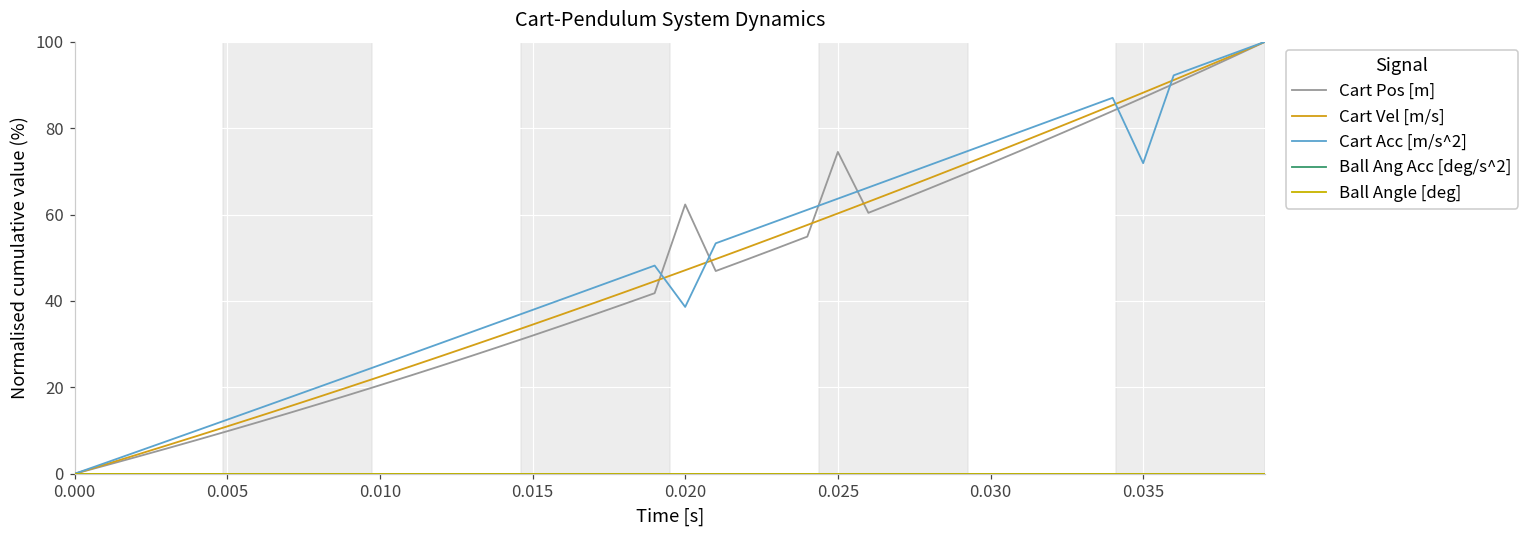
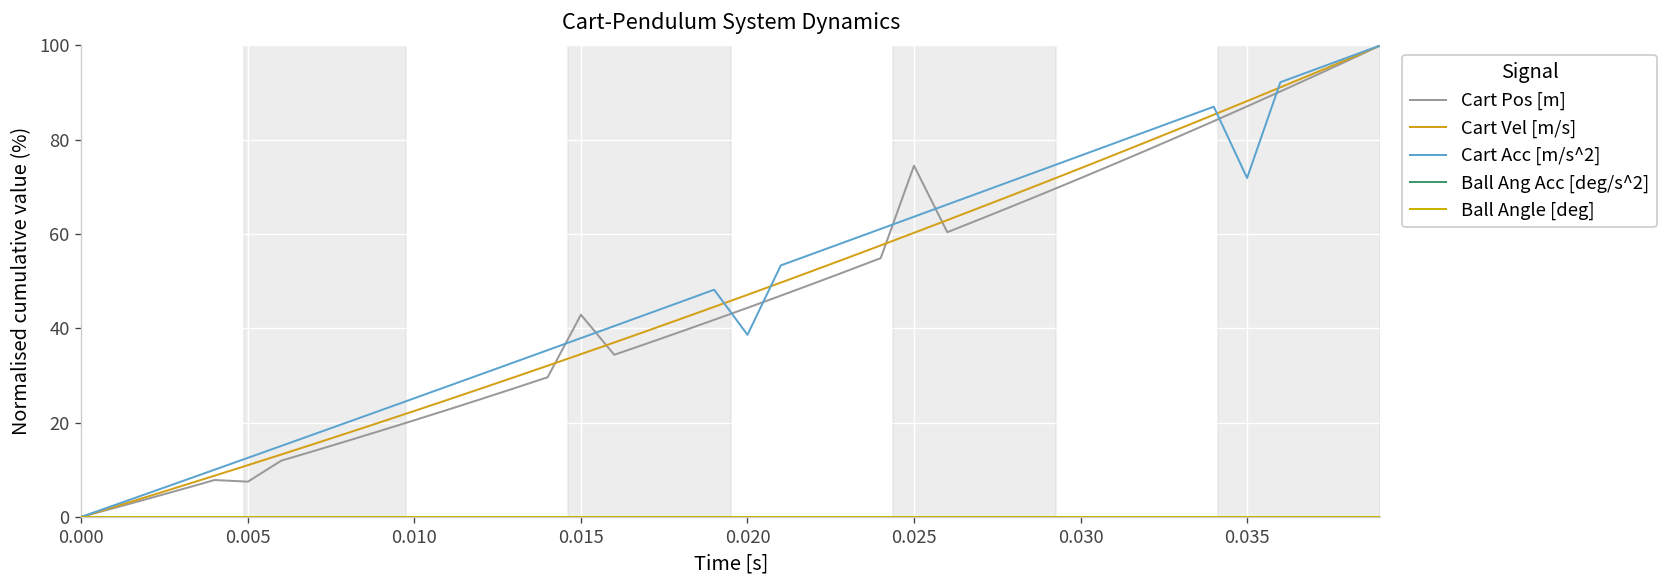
Cart Pos [m], 0.005: 10 -> 7
Cart Pos [m], 0.015: 32 -> 43
Cart Pos [m], 0.020: 62 -> 44
